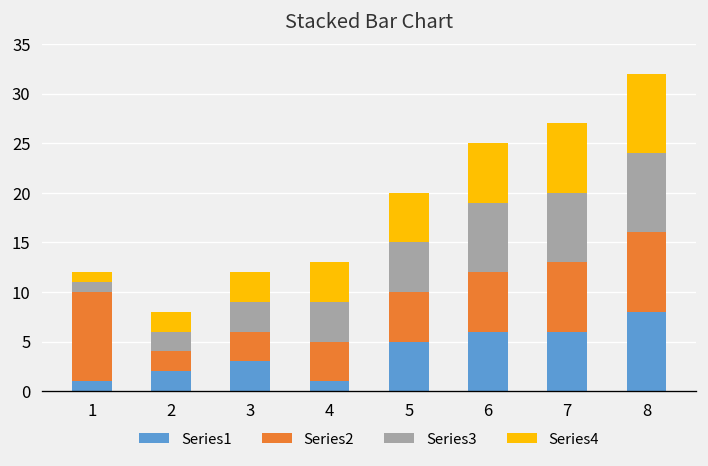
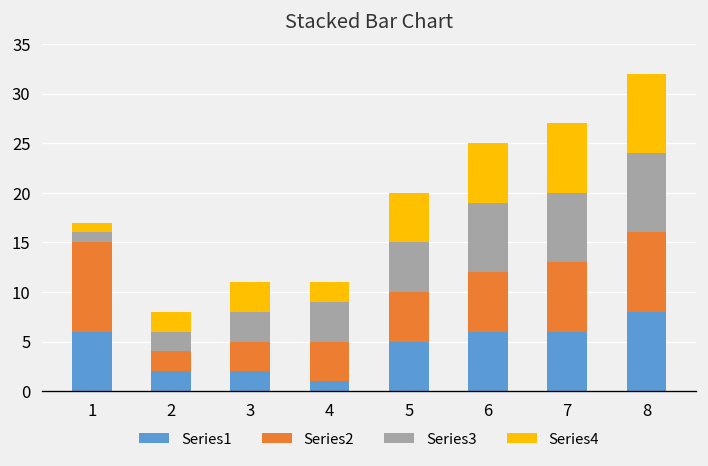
Series1, 1: 1 -> 6
Series1, 3: 3 -> 2
Series4, 4: 4 -> 2
